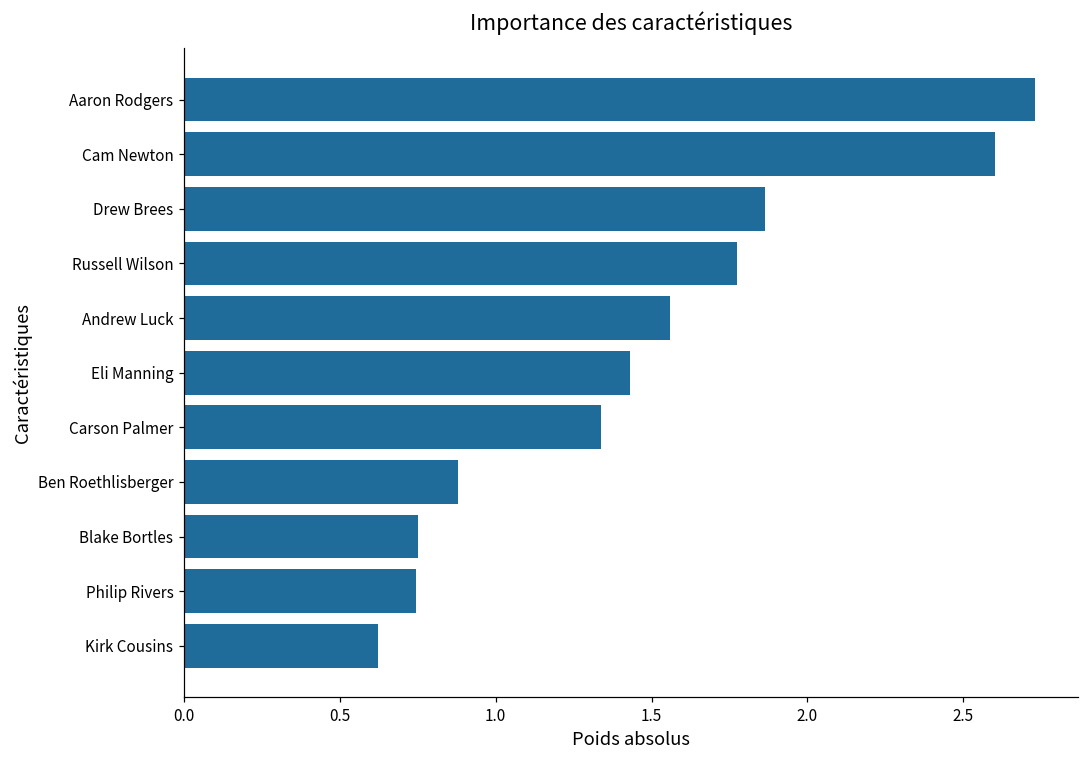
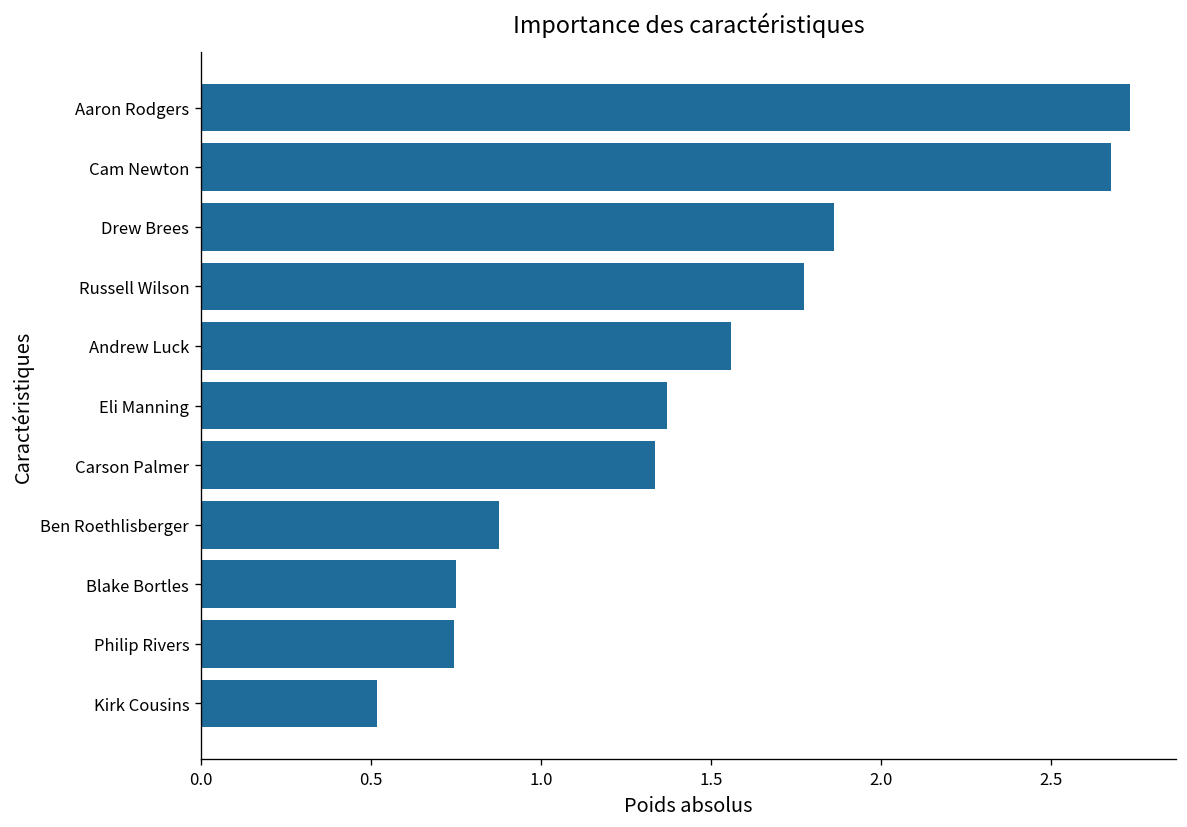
Cam Newton: 2.60 -> 2.68
Eli Manning: 1.43 -> 1.37
Kirk Cousins: 0.62 -> 0.52
